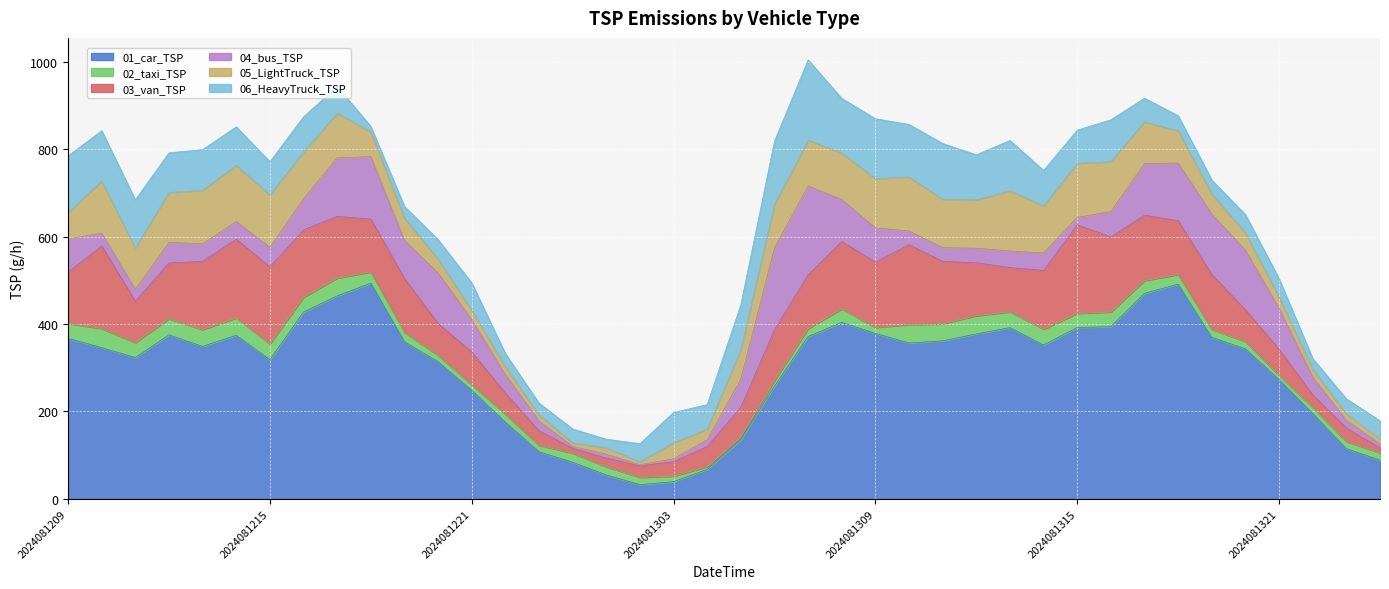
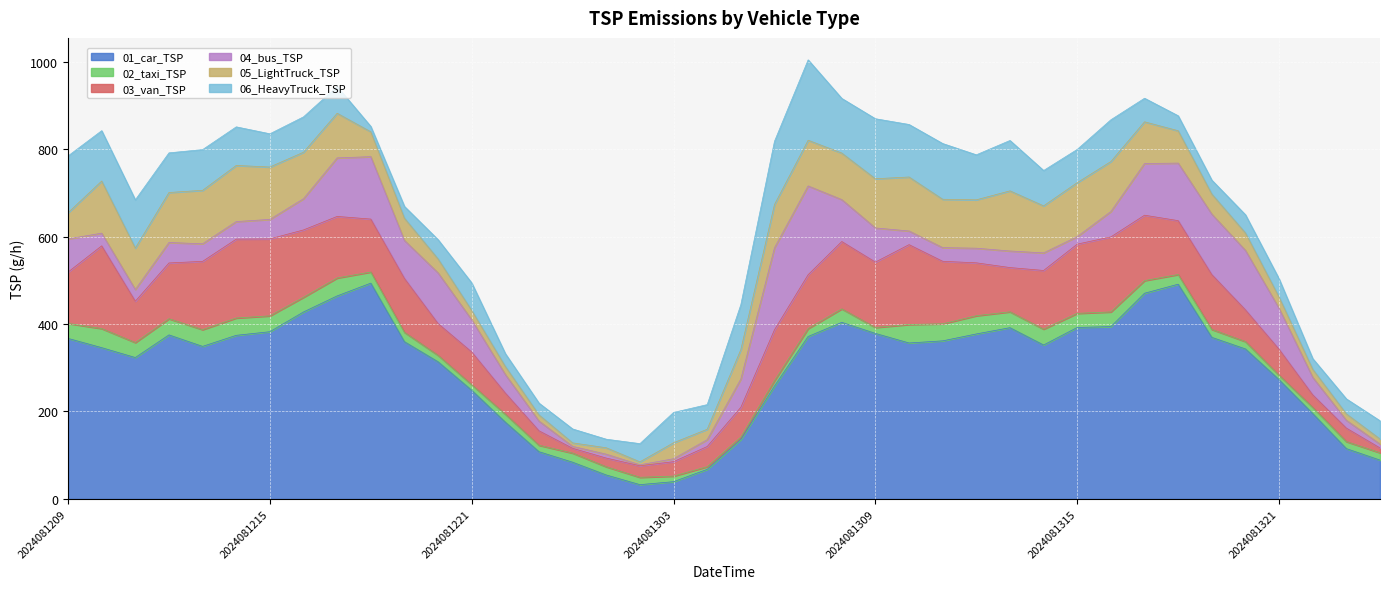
01_car_TSP, 2024081215: 320 -> 380
03_van_TSP, 2024081315: 200 -> 160
